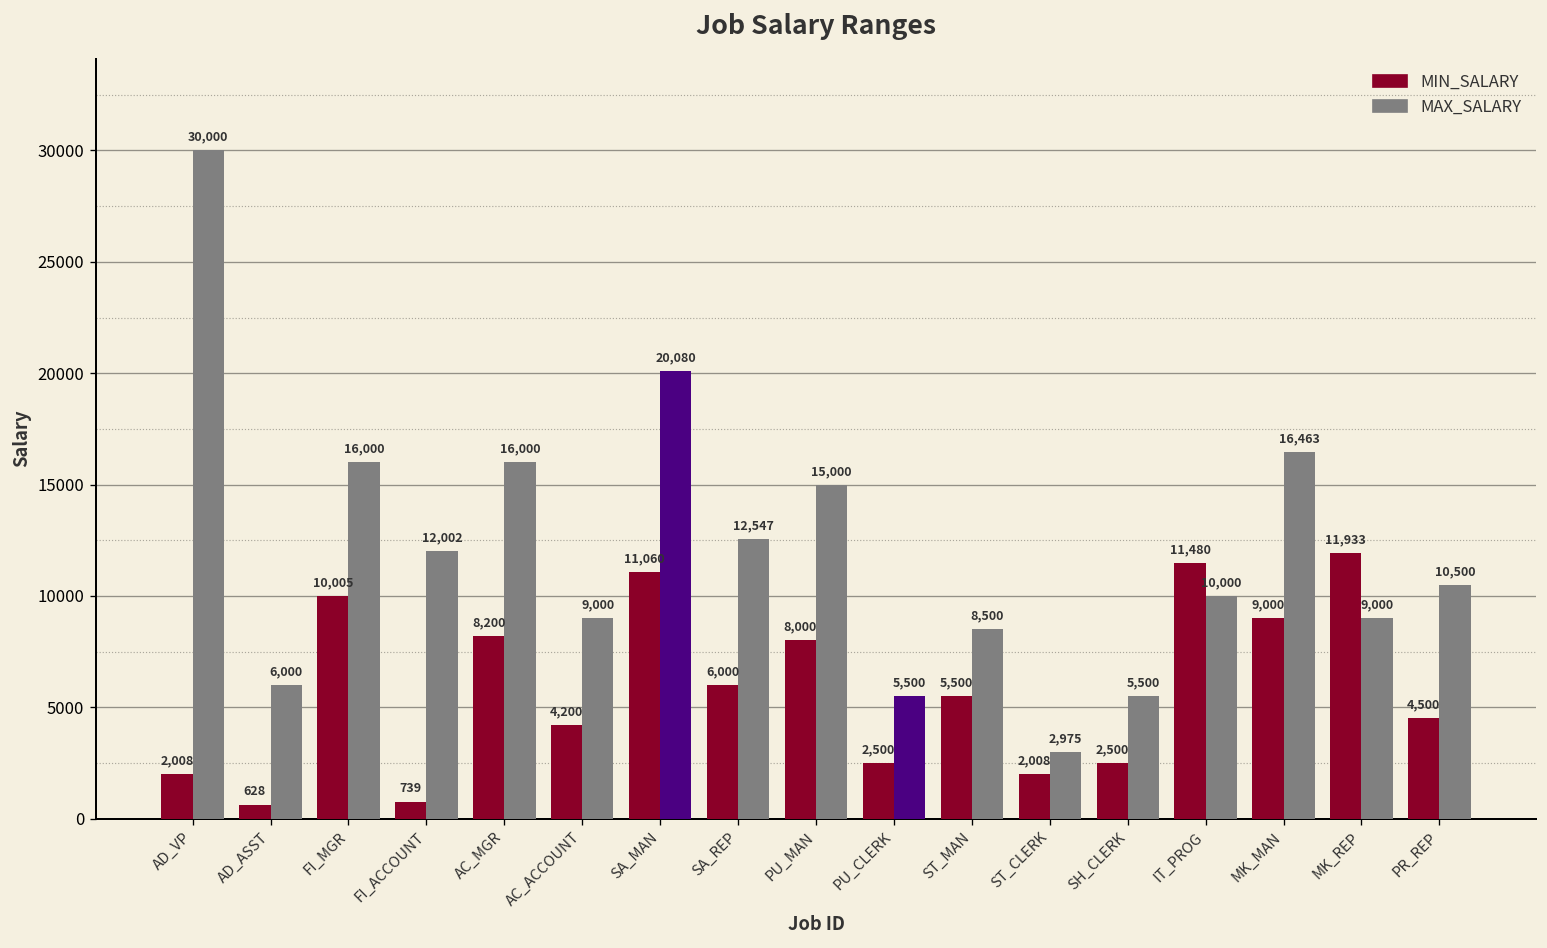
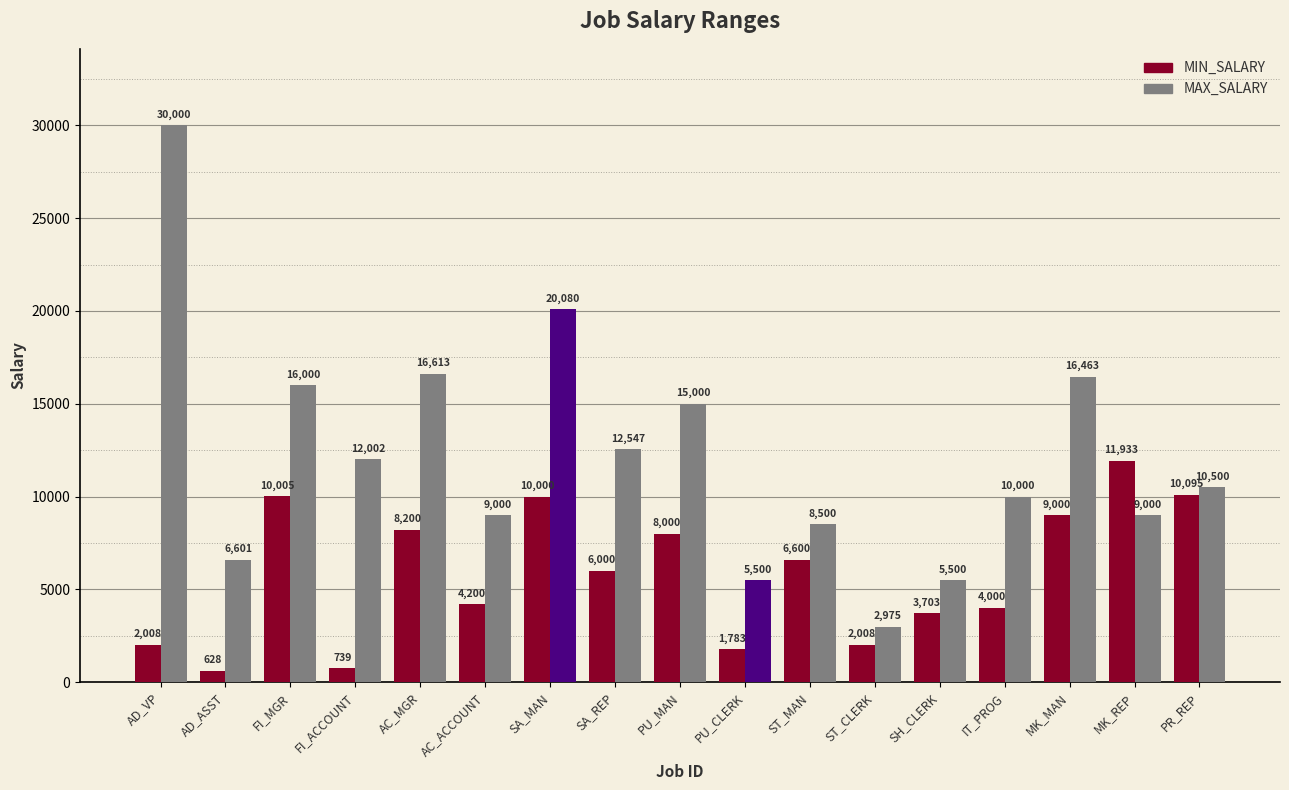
MAX_SALARY, AD_ASST: 6,000 -> 6,601
MAX_SALARY, AC_MGR: 16,000 -> 16,613
MIN_SALARY, SA_MAN: 11,060 -> 10,000
MIN_SALARY, PU_CLERK: 2,500 -> 1,783
MIN_SALARY, ST_MAN: 5,500 -> 6,600
MIN_SALARY, SH_CLERK: 2,500 -> 3,703
MIN_SALARY, IT_PROG: 11,480 -> 4,000
MIN_SALARY, PR_REP: 4,500 -> 10,095
